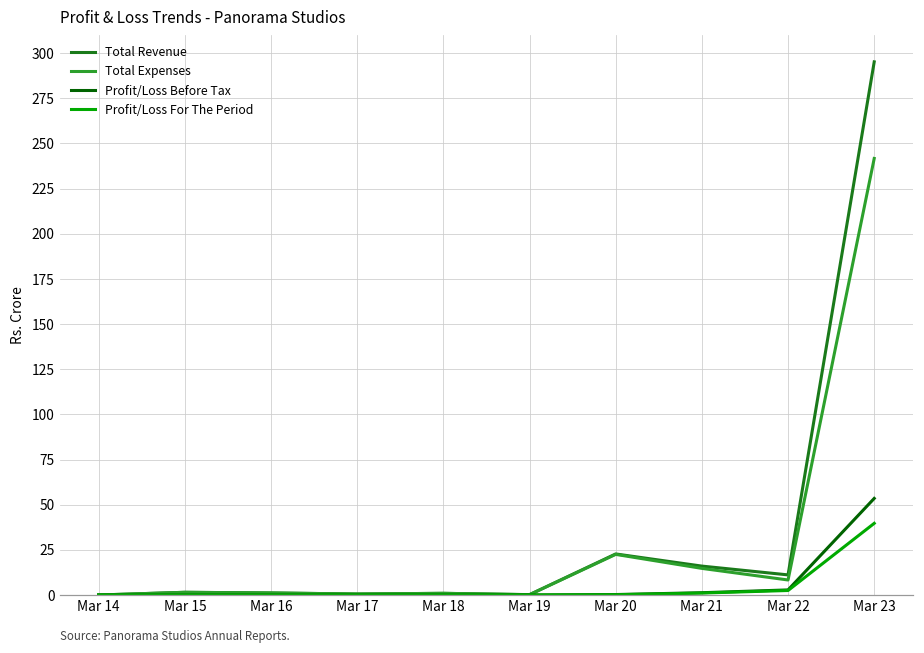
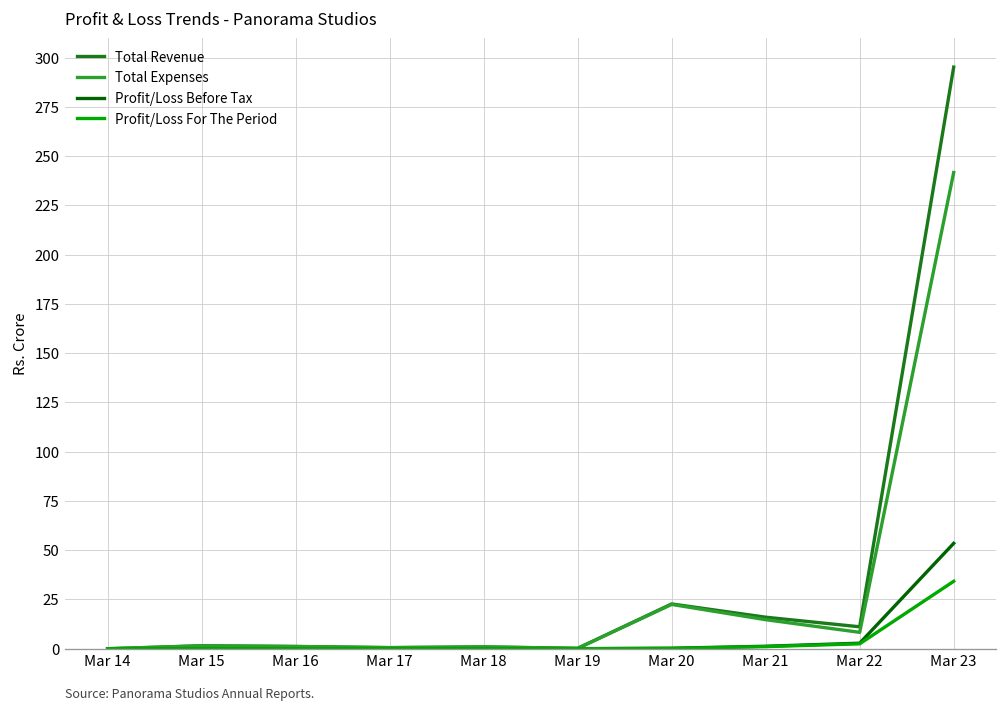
Profit/Loss For The Period, Mar 23: 40 -> 34
